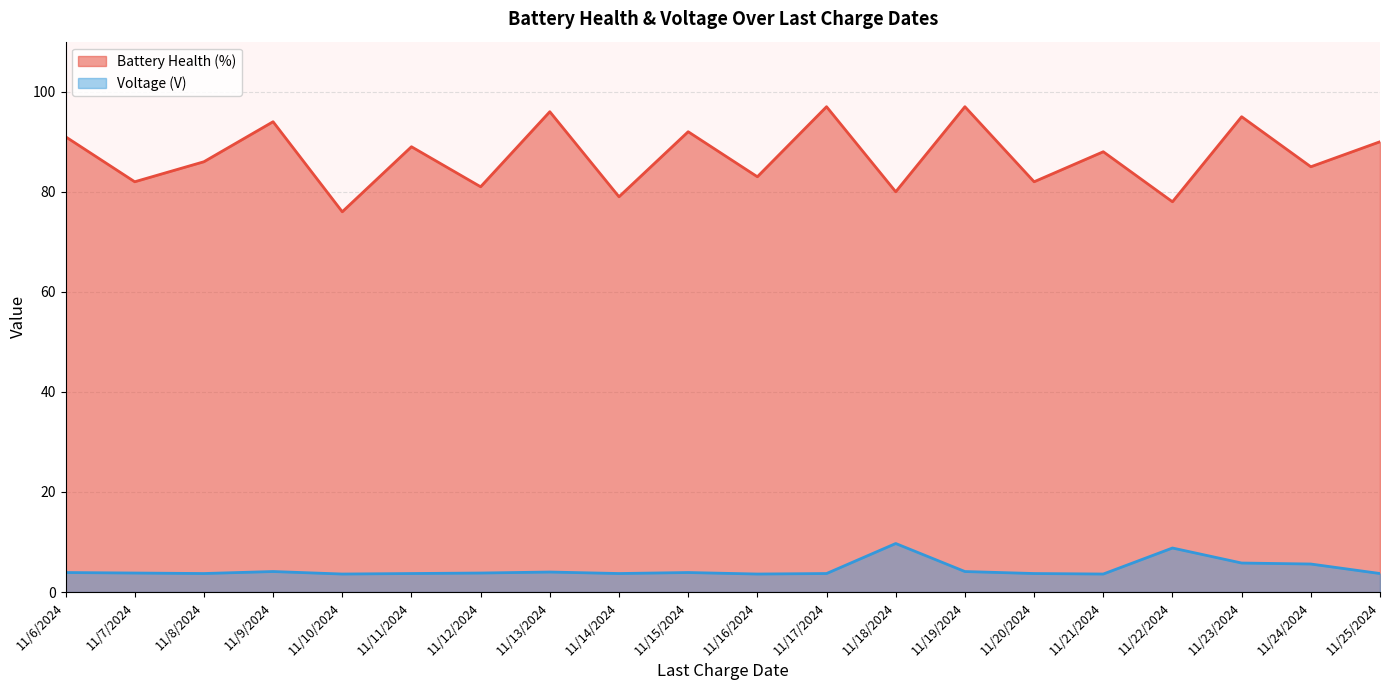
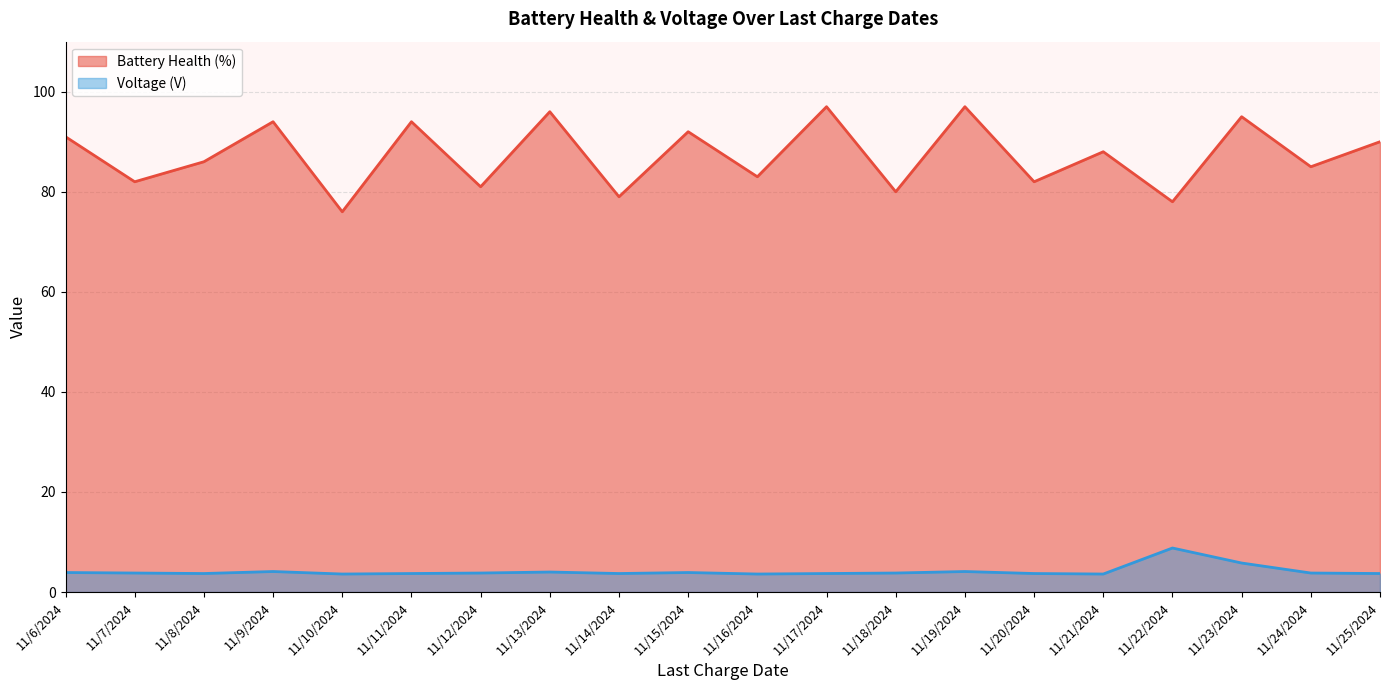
Battery Health (%), 11/11/2024: 89 -> 94
Voltage (V), 11/18/2024: 10 -> 4
Voltage (V), 11/24/2024: 6 -> 4
